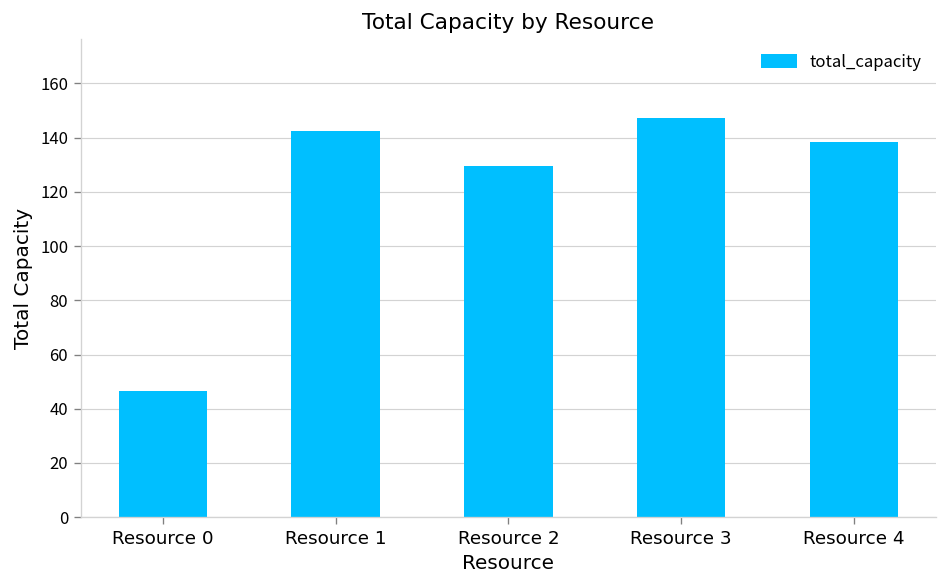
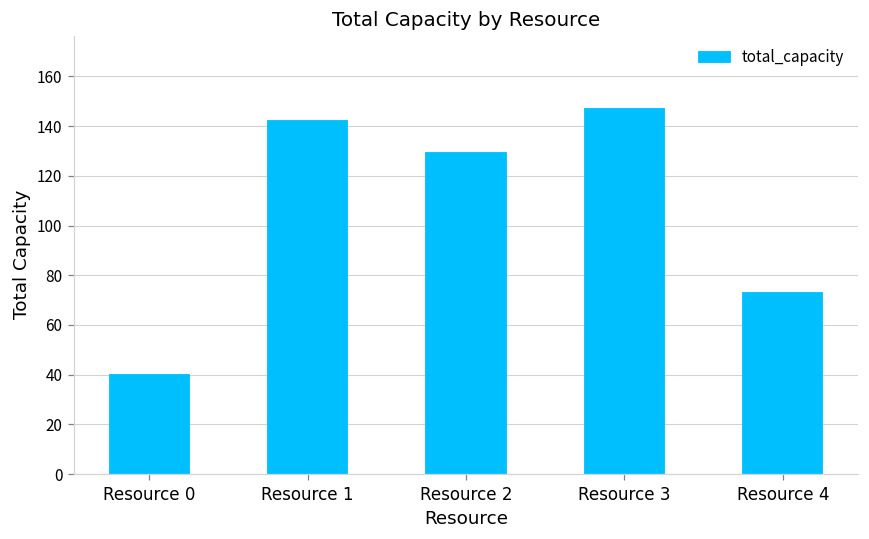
Resource 0: 46 -> 40
Resource 4: 138 -> 73
